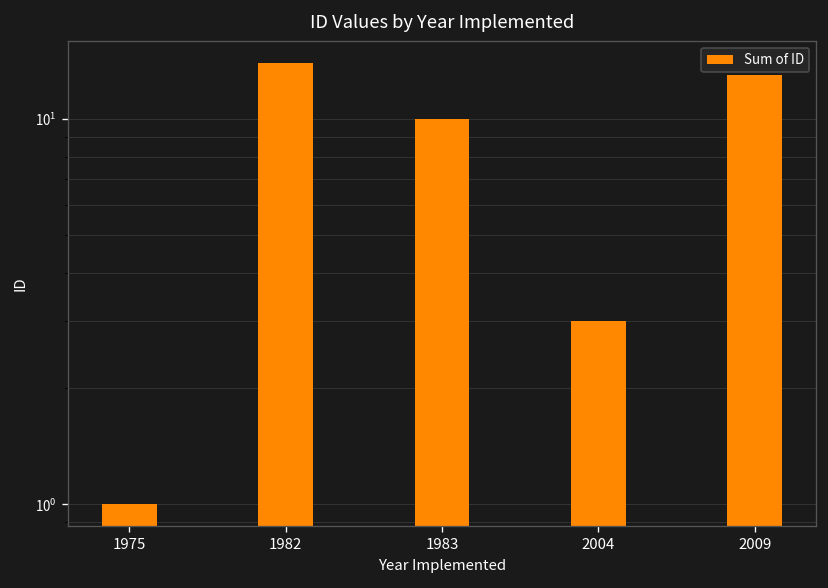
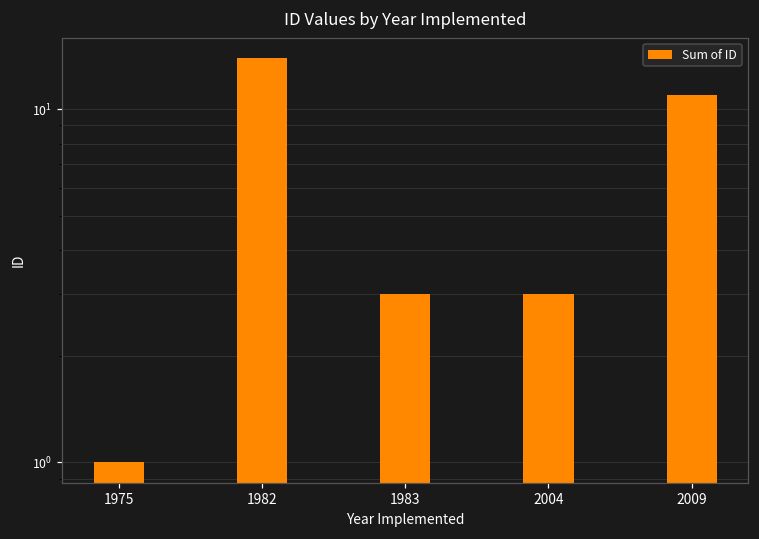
1983: 10 -> 3
2009: 13 -> 11
